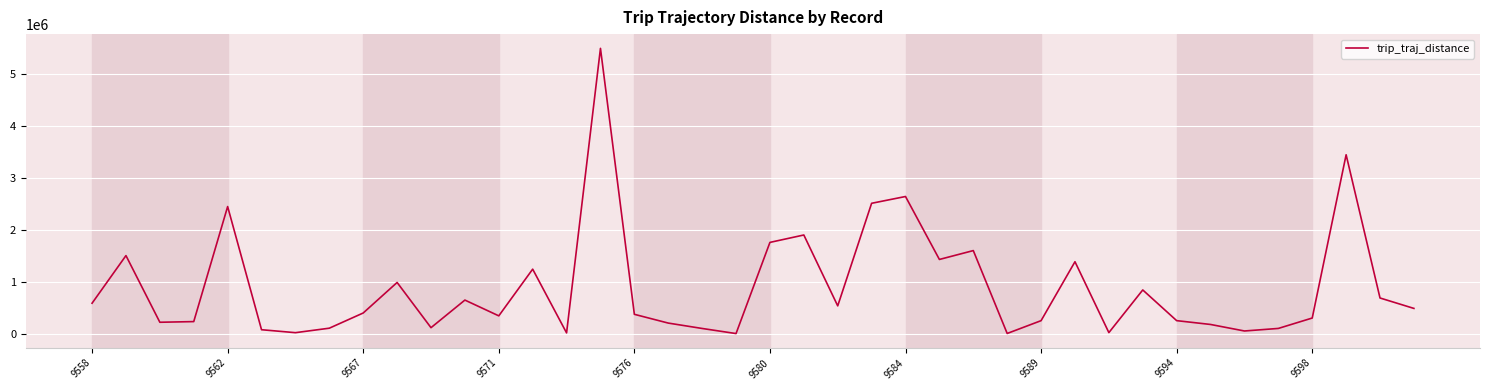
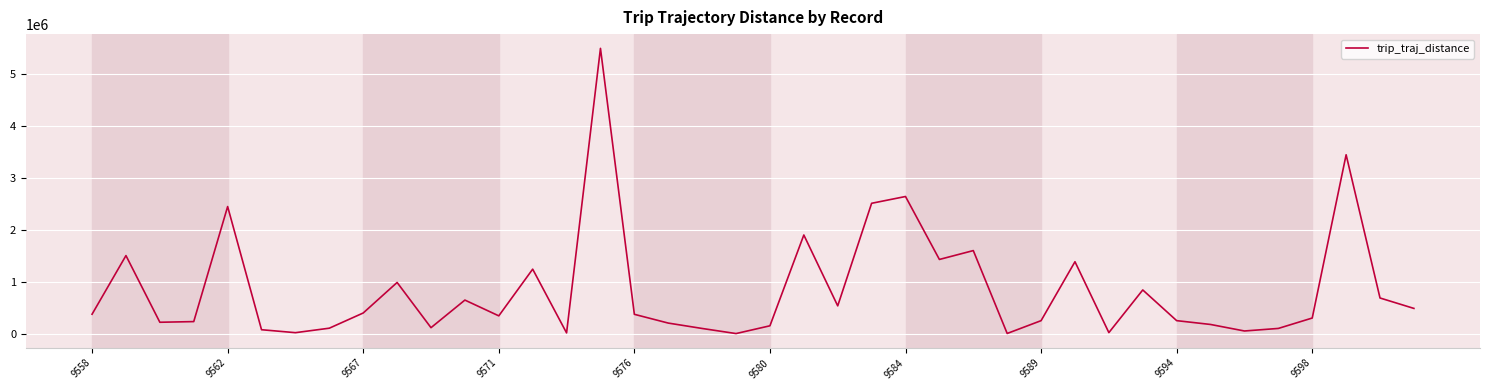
9558: 600000 -> 400000
9580: 1800000 -> 200000
